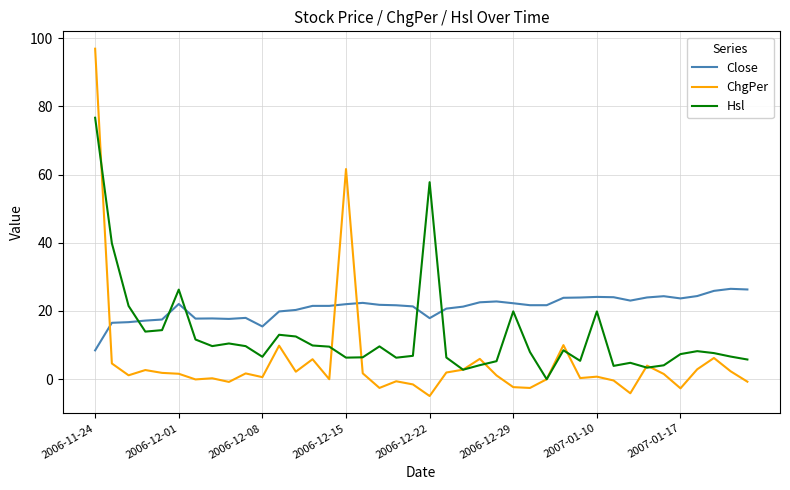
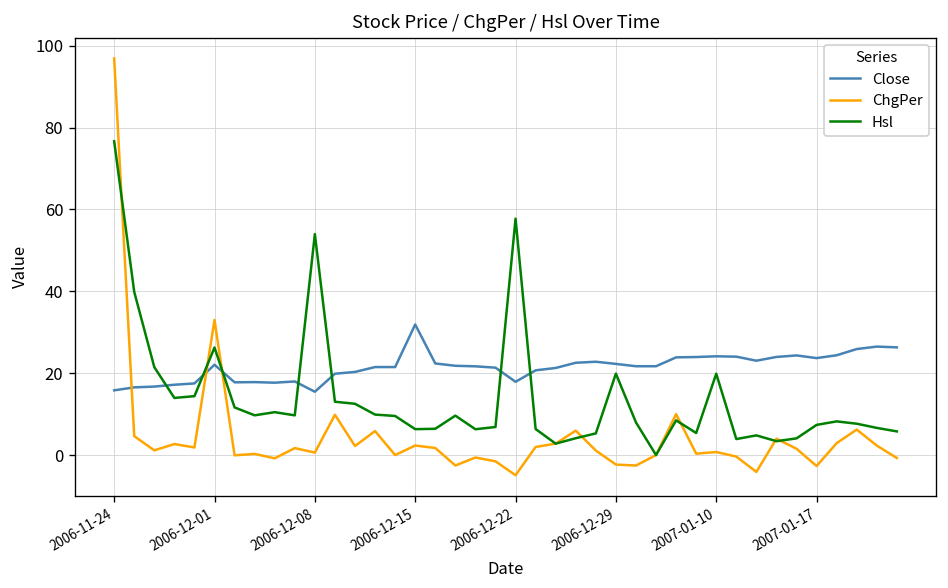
Close, 2006-11-24: 8 -> 16
ChgPer, 2006-12-01: 2 -> 33
Hsl, 2006-12-08: 7 -> 54
Close, 2006-12-15: 22 -> 32
ChgPer, 2006-12-15: 62 -> 2
